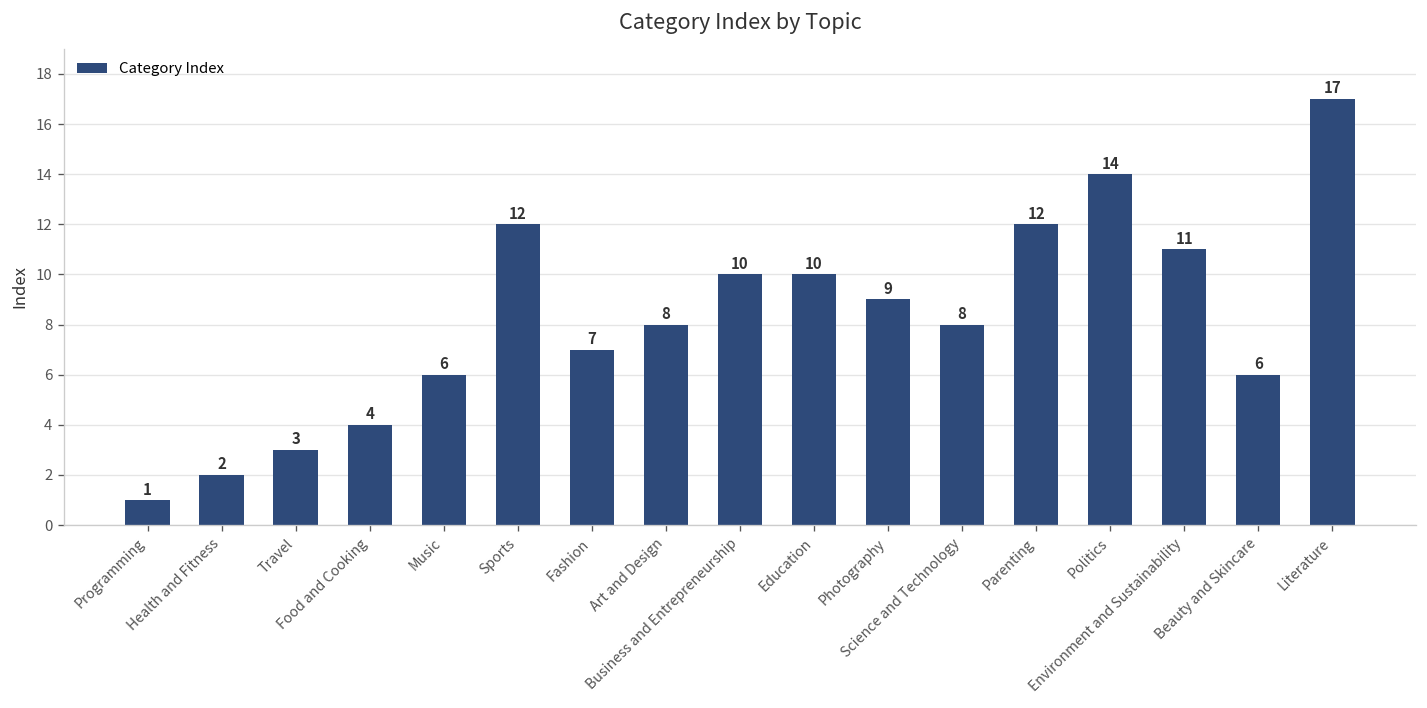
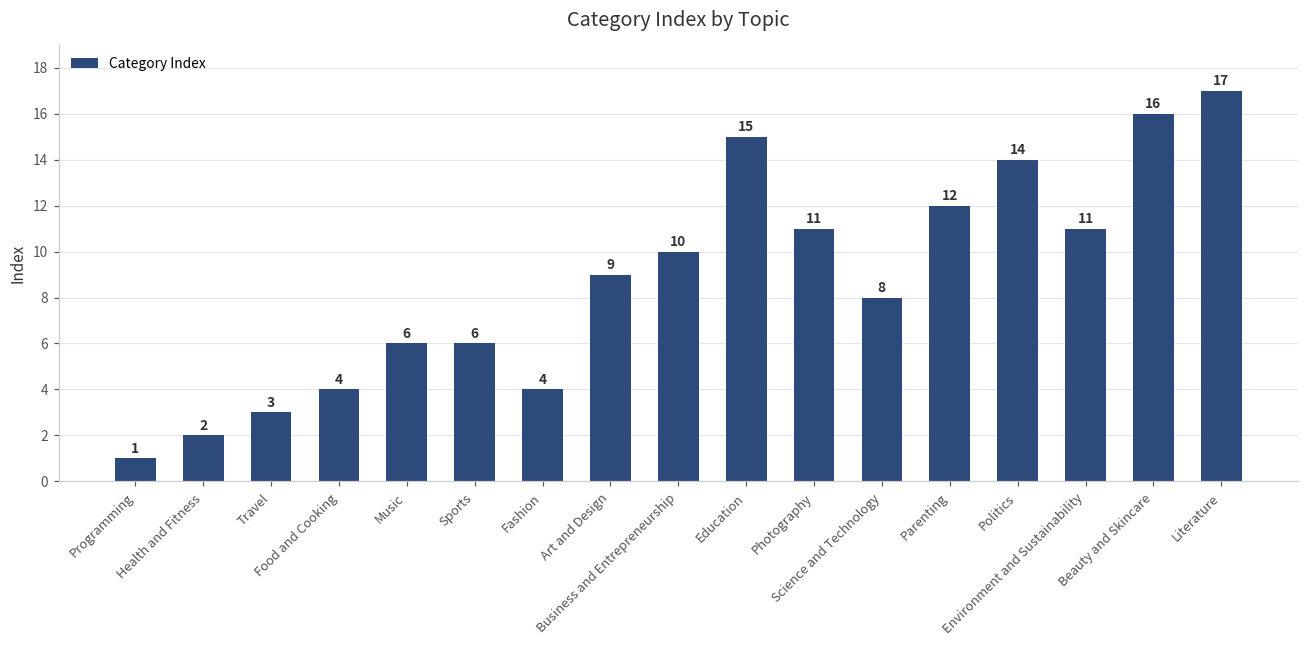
Sports: 12 -> 6
Fashion: 7 -> 4
Art and Design: 8 -> 9
Education: 10 -> 15
Photography: 9 -> 11
Beauty and Skincare: 6 -> 16
